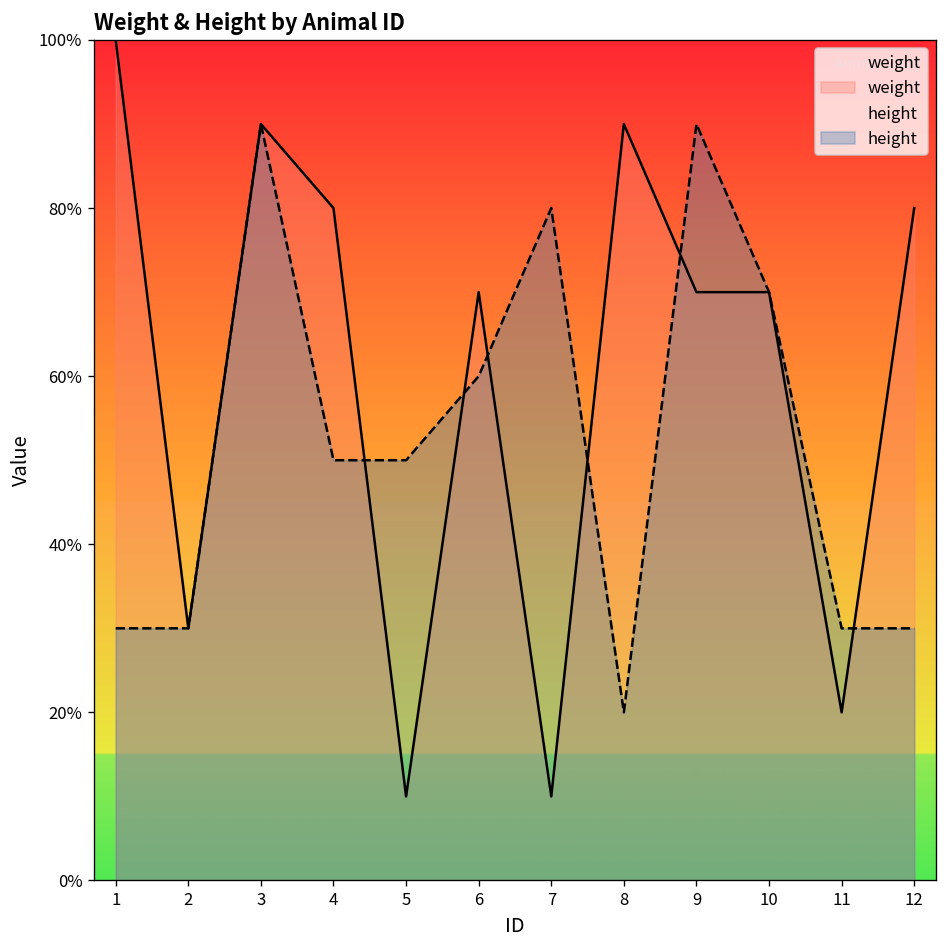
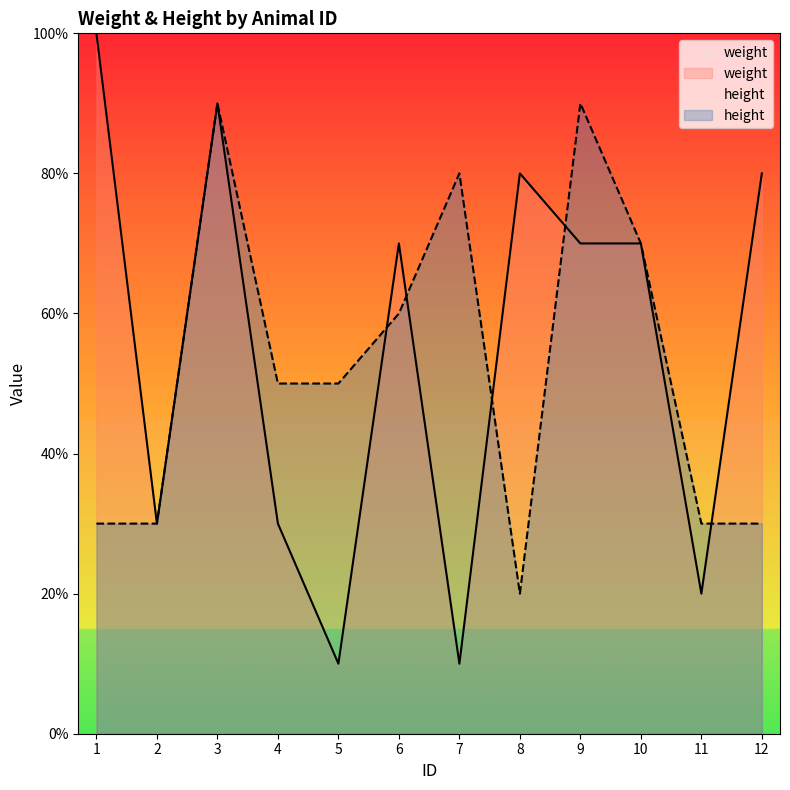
weight, 4: 80% -> 30%
weight, 8: 90% -> 80%
